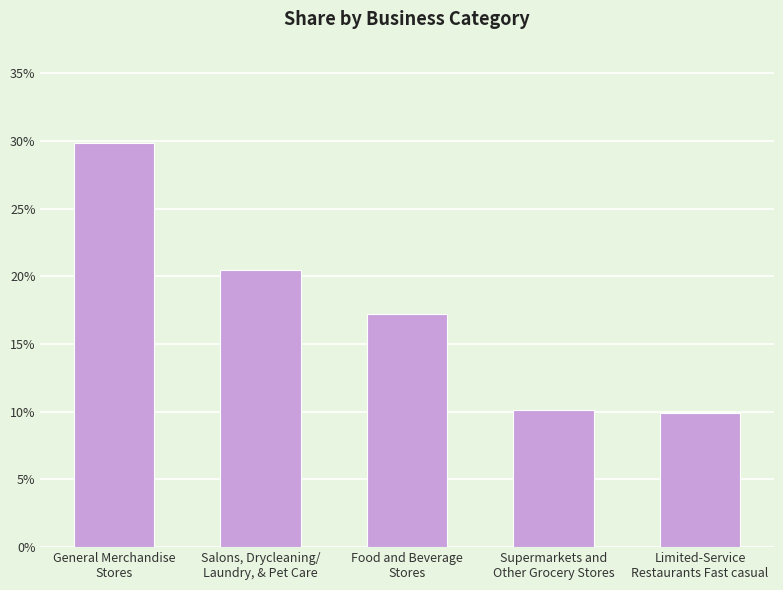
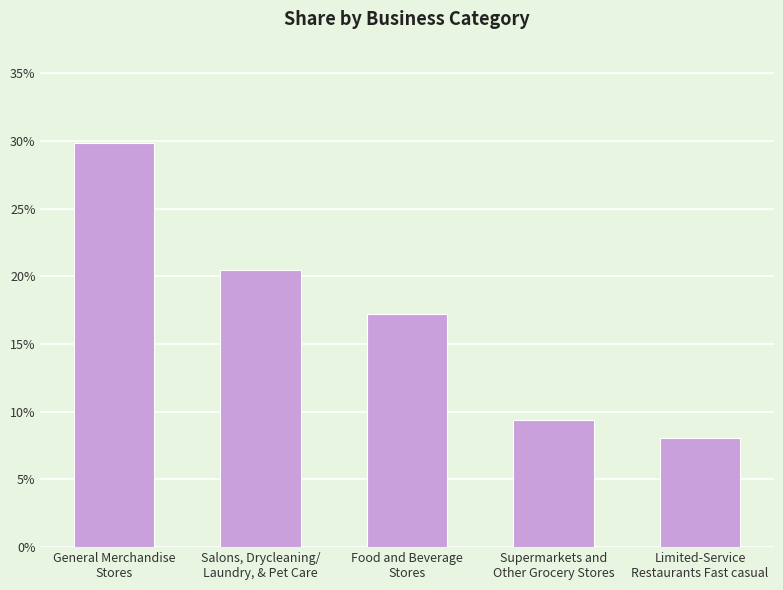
Supermarkets and Other Grocery Stores: 10.1% -> 9.4%
Limited-Service Restaurants Fast casual: 9.9% -> 8.1%
